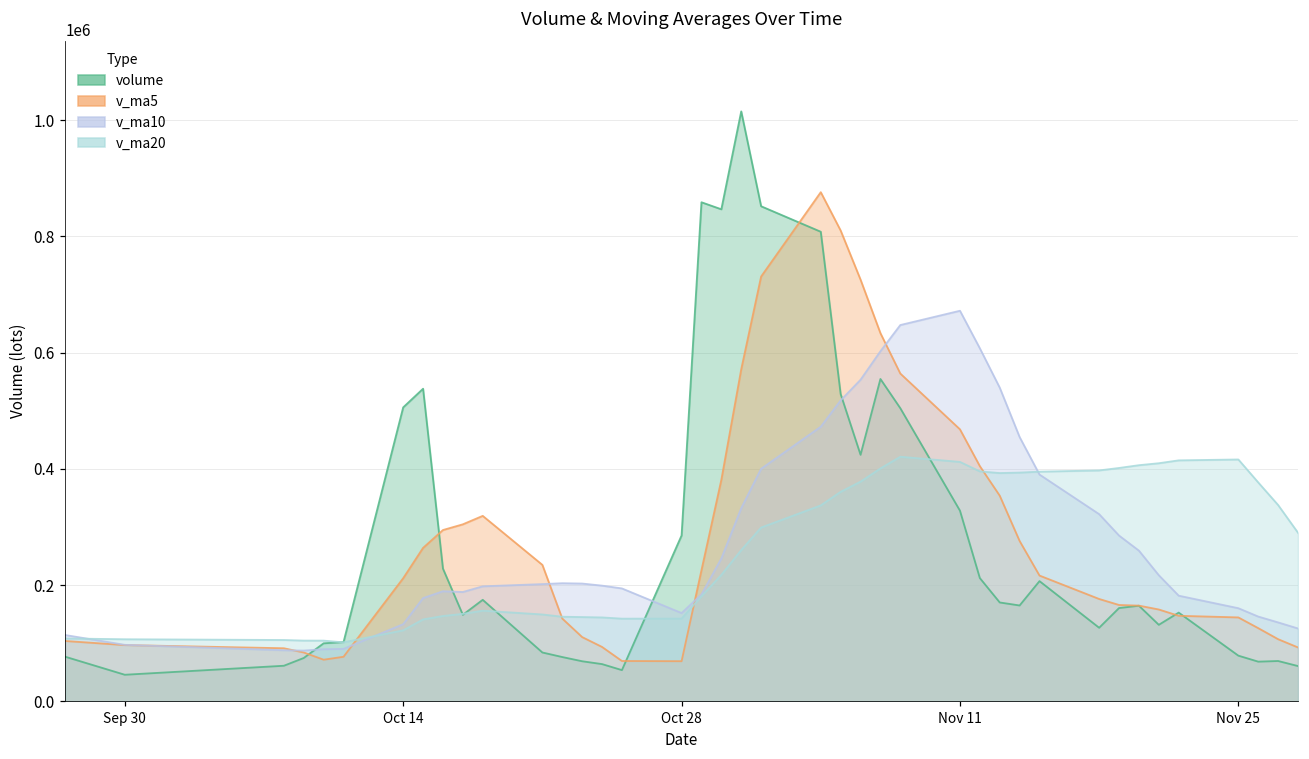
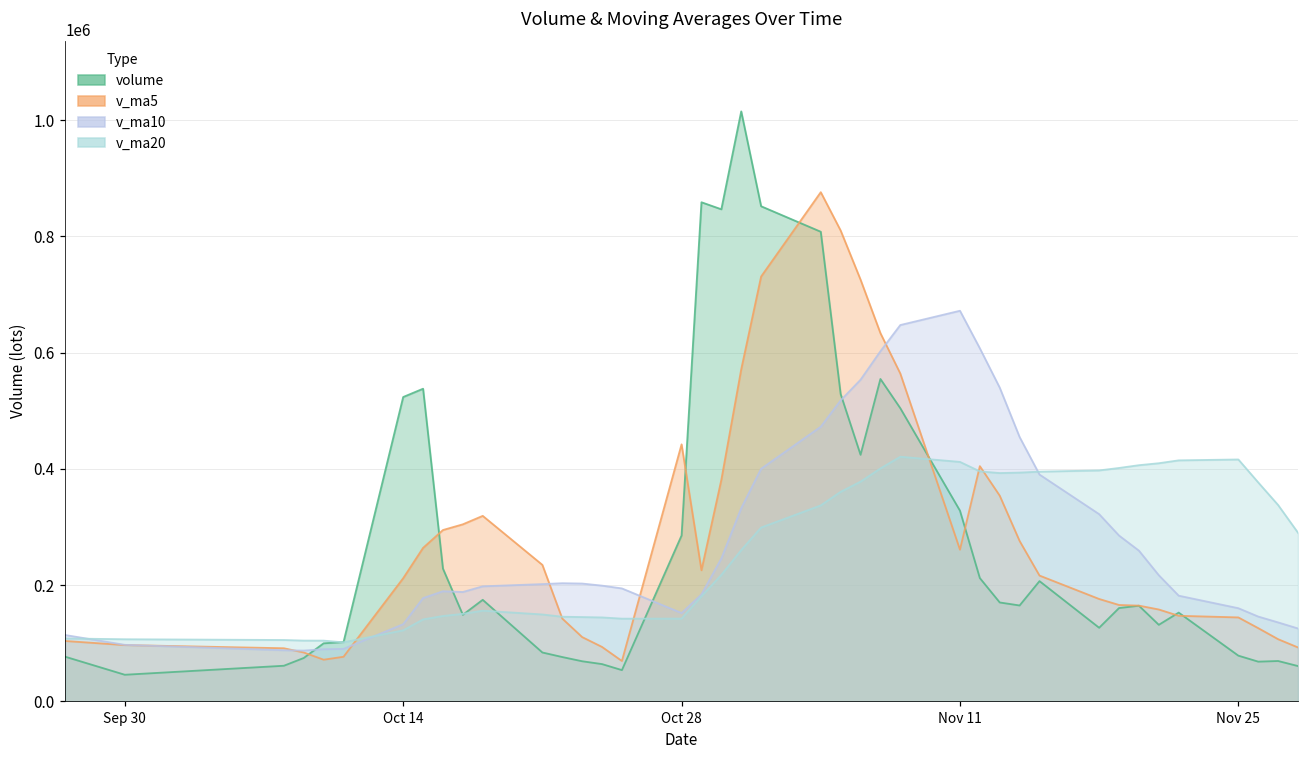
volume, Oct 14: 510000 -> 520000
v_ma5, Oct 28: 70000 -> 440000
v_ma5, Nov 11: 470000 -> 260000
